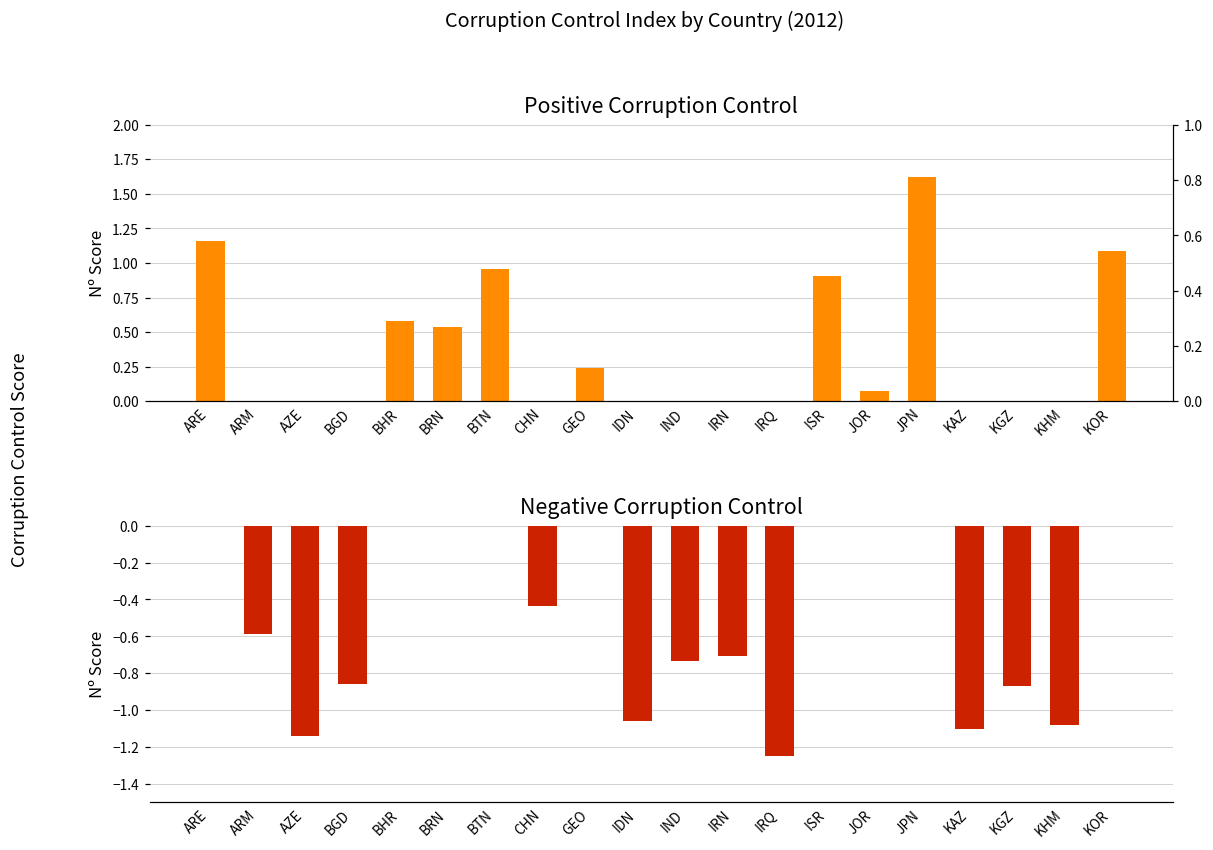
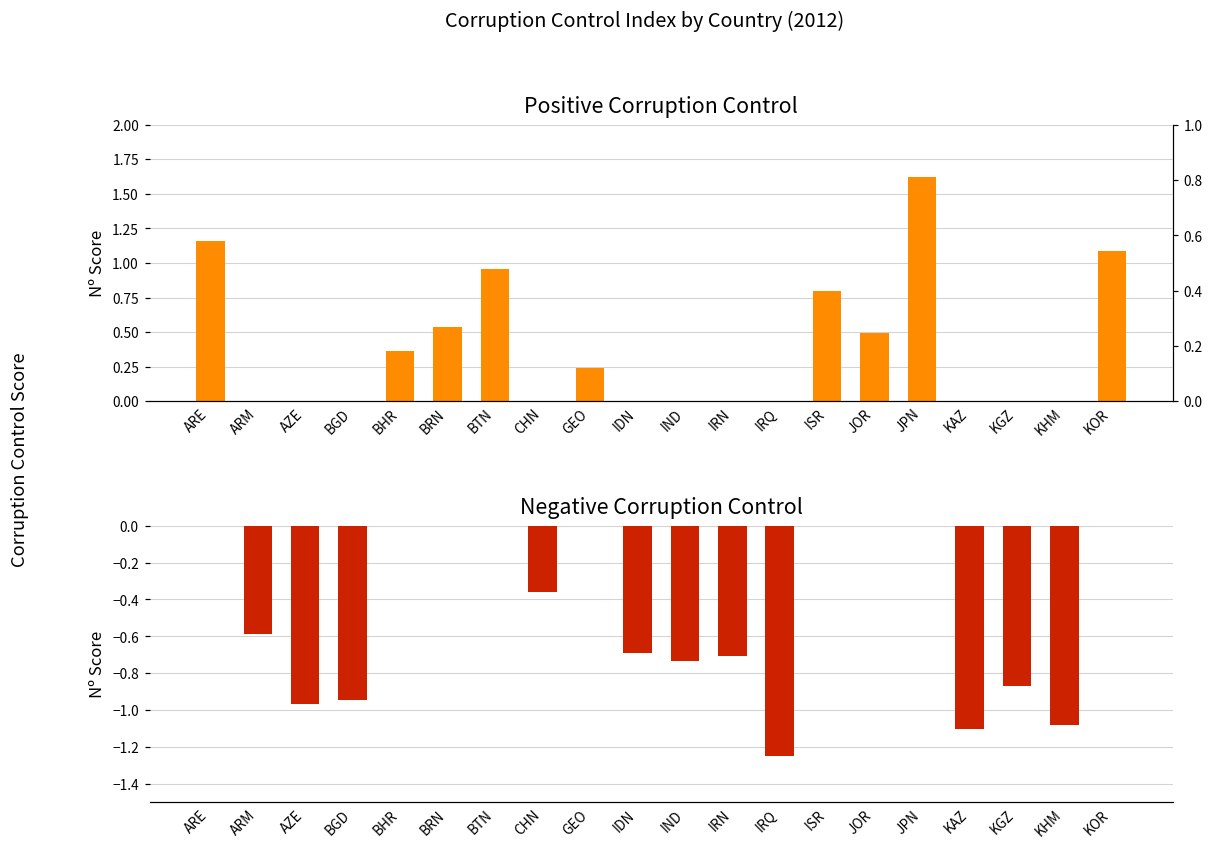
Positive Corruption Control, BHR: 0.58 -> 0.37
Positive Corruption Control, ISR: 0.90 -> 0.80
Positive Corruption Control, JOR: 0.07 -> 0.49
Negative Corruption Control, AZE: -1.14 -> -0.97
Negative Corruption Control, BGD: -0.86 -> -0.94
Negative Corruption Control, CHN: -0.44 -> -0.36
Negative Corruption Control, IDN: -1.06 -> -0.69
